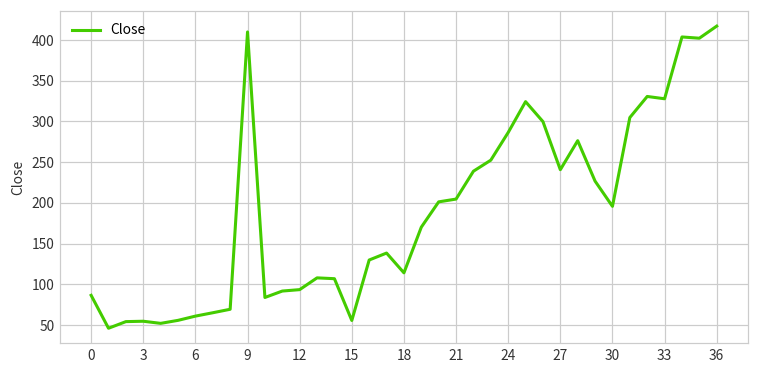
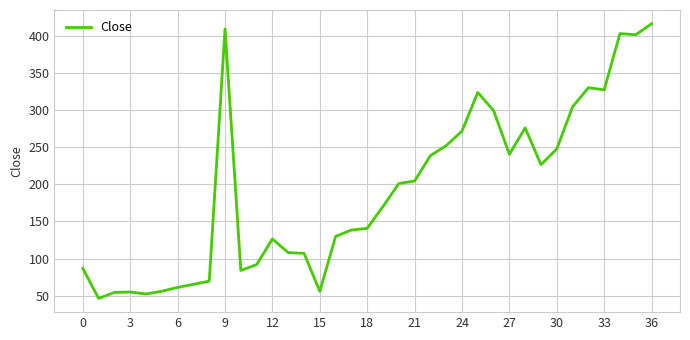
12: 90 -> 130
18: 110 -> 140
24: 290 -> 270
30: 200 -> 250
